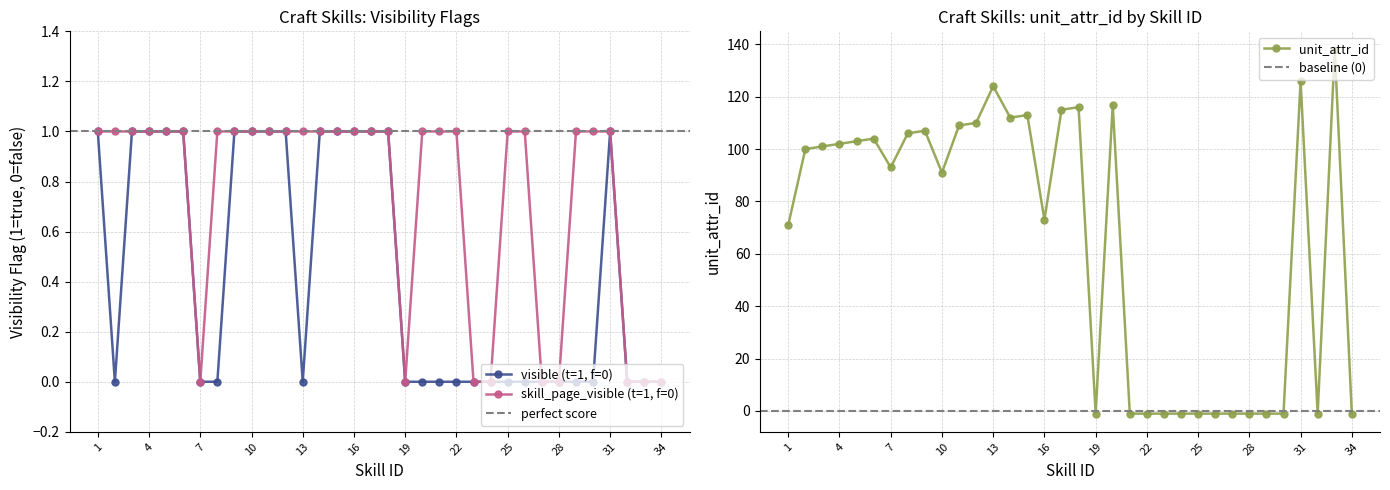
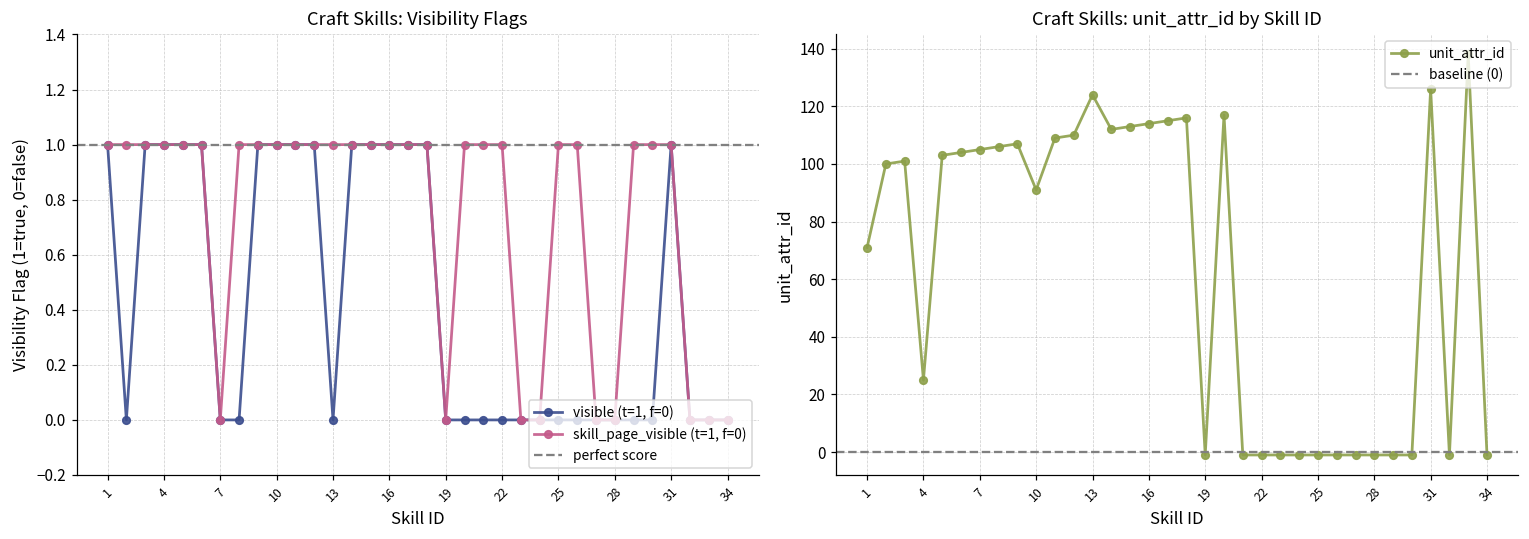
Craft Skills: unit_attr_id by Skill ID, 4: 102 -> 25
Craft Skills: unit_attr_id by Skill ID, 7: 93 -> 105
Craft Skills: unit_attr_id by Skill ID, 16: 73 -> 114
